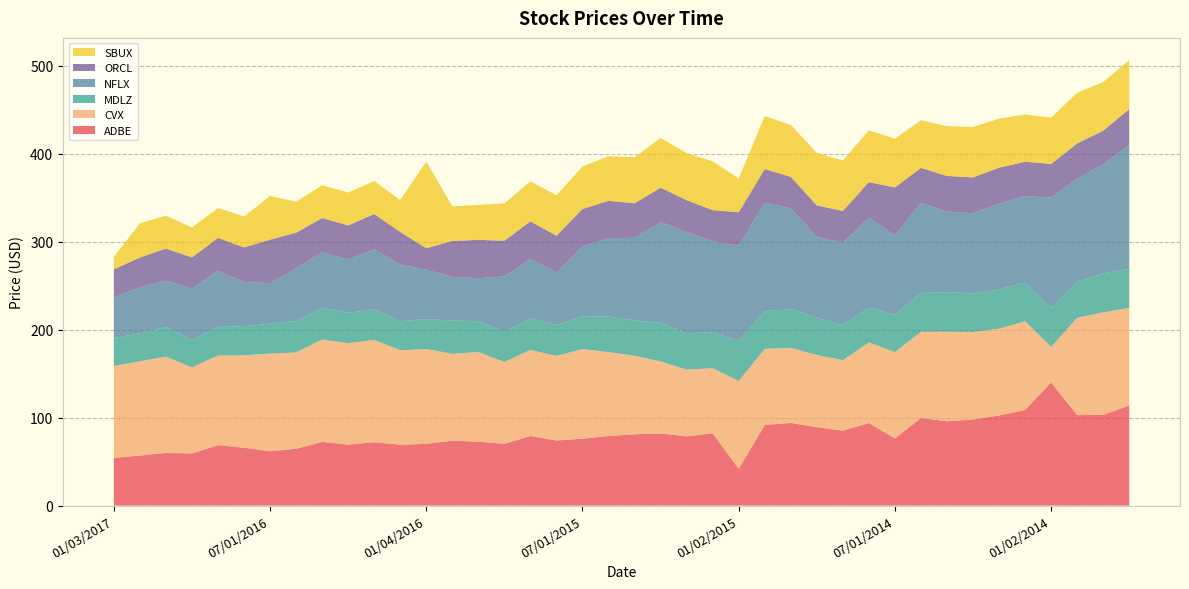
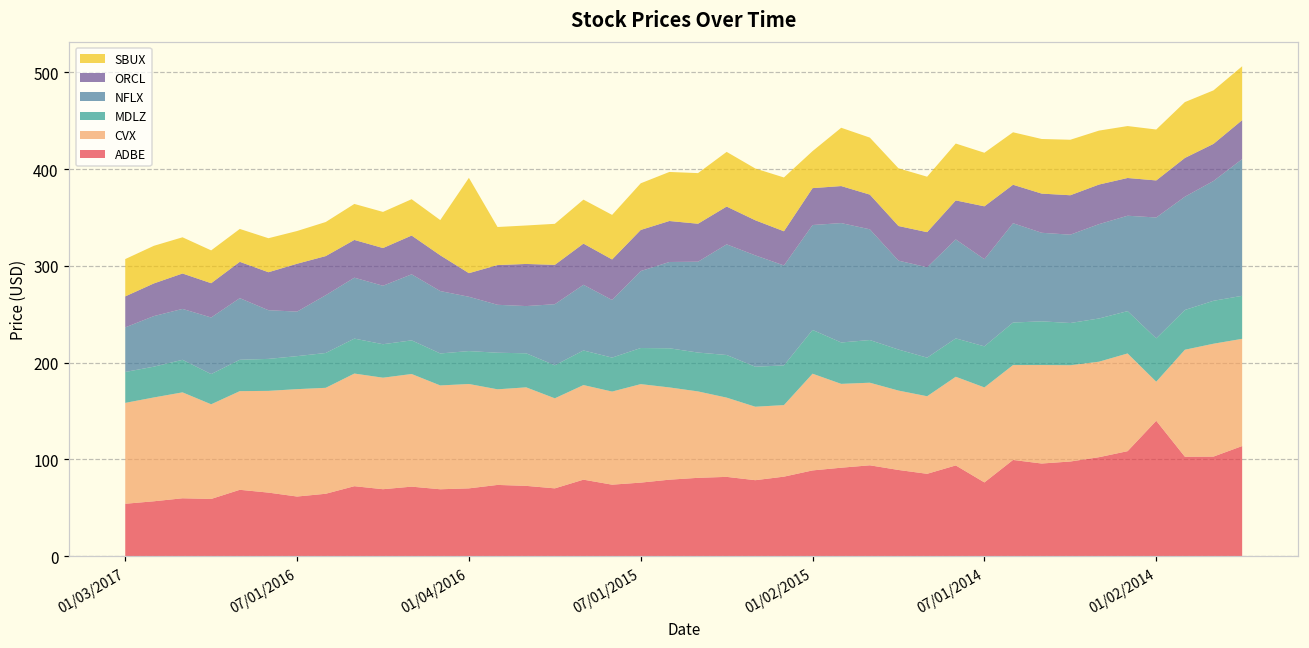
SBUX, 01/03/2017: 10 -> 40
SBUX, 07/01/2016: 50 -> 30
ADBE, 01/02/2015: 40 -> 90
